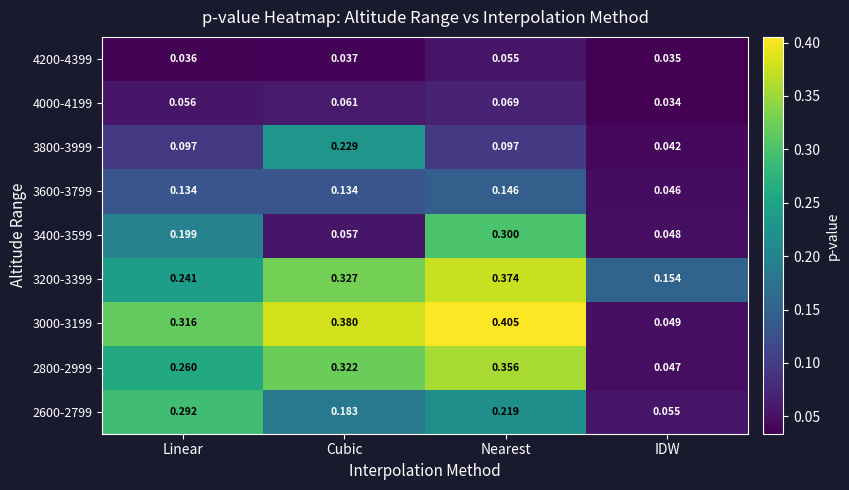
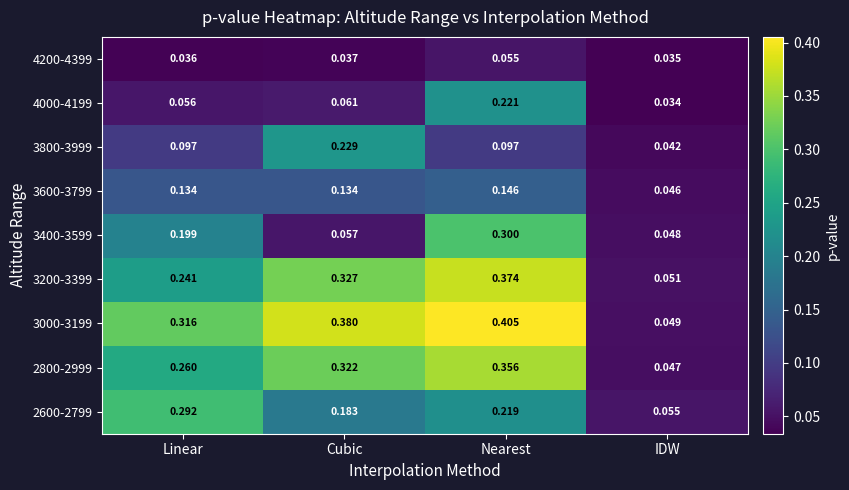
4000-4199, Nearest: 0.069 -> 0.221
3200-3399, IDW: 0.154 -> 0.051
